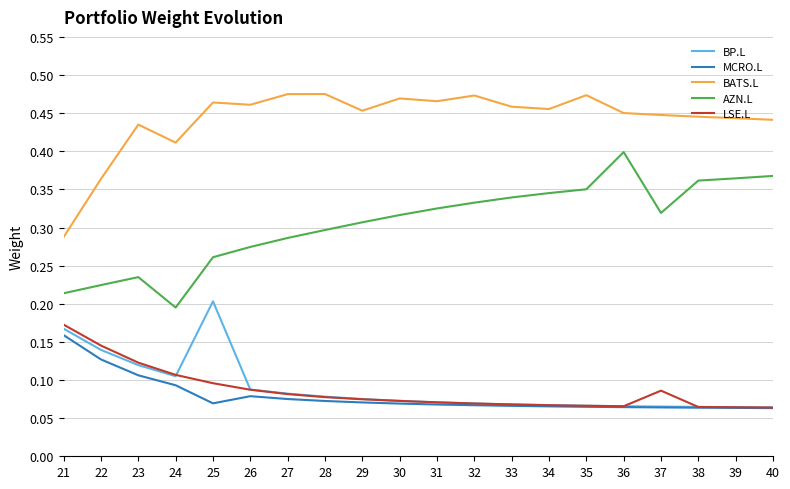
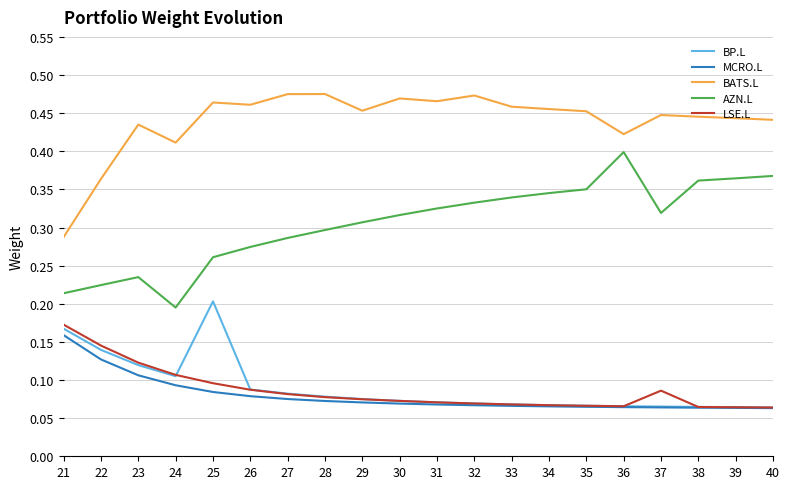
MCRO.L, 25: 0.07 -> 0.08
BATS.L, 35: 0.47 -> 0.45
BATS.L, 36: 0.45 -> 0.42
